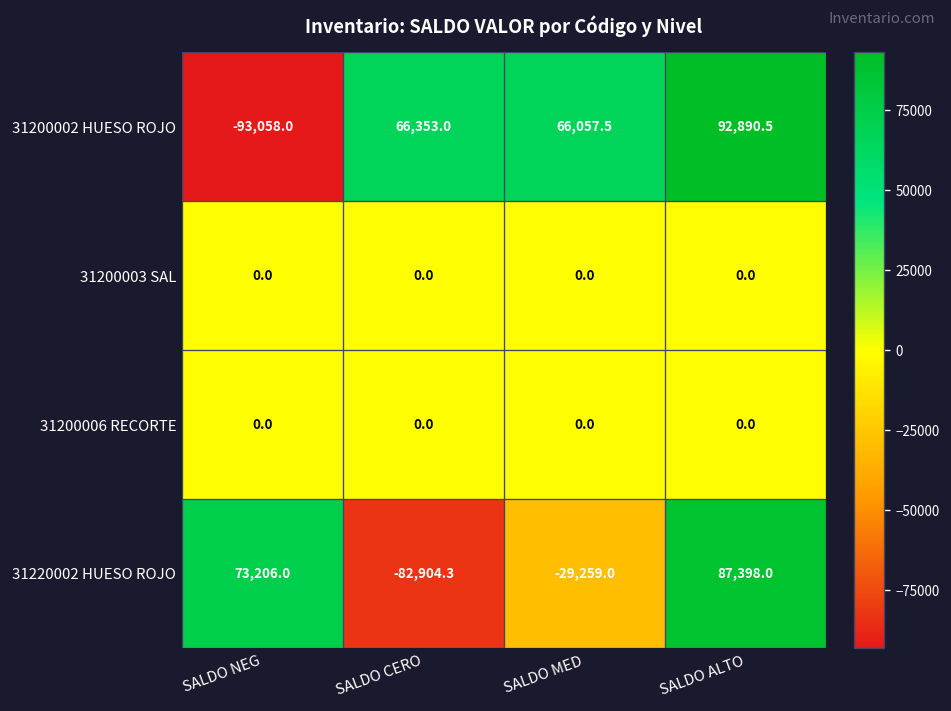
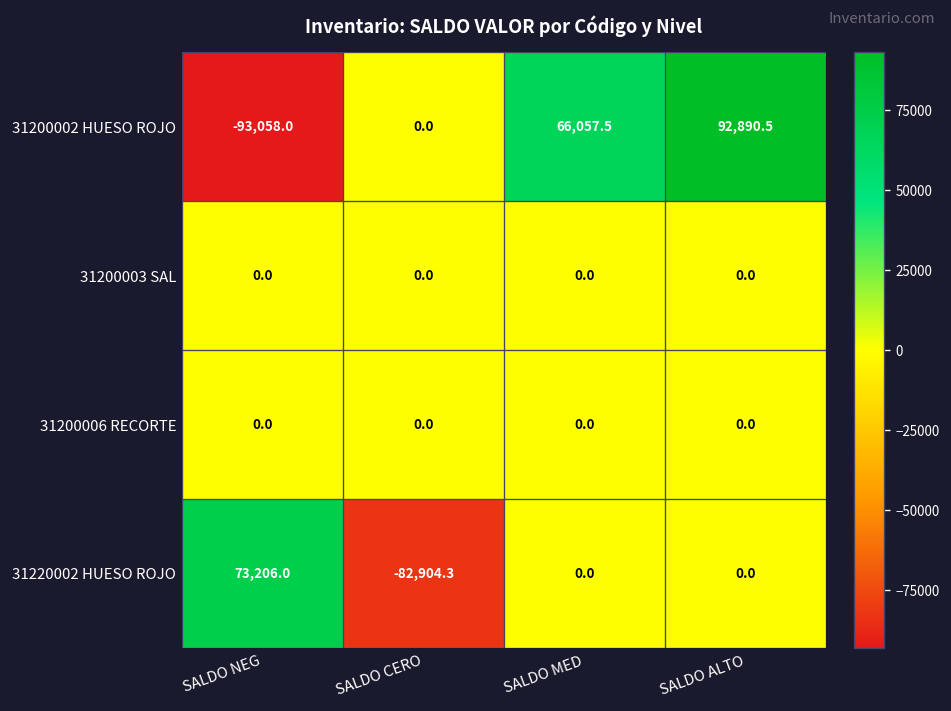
31200002 HUESO ROJO, SALDO CERO: 66,353.0 -> 0.0
31220002 HUESO ROJO, SALDO MED: -29,259.0 -> 0.0
31220002 HUESO ROJO, SALDO ALTO: 87,398.0 -> 0.0
